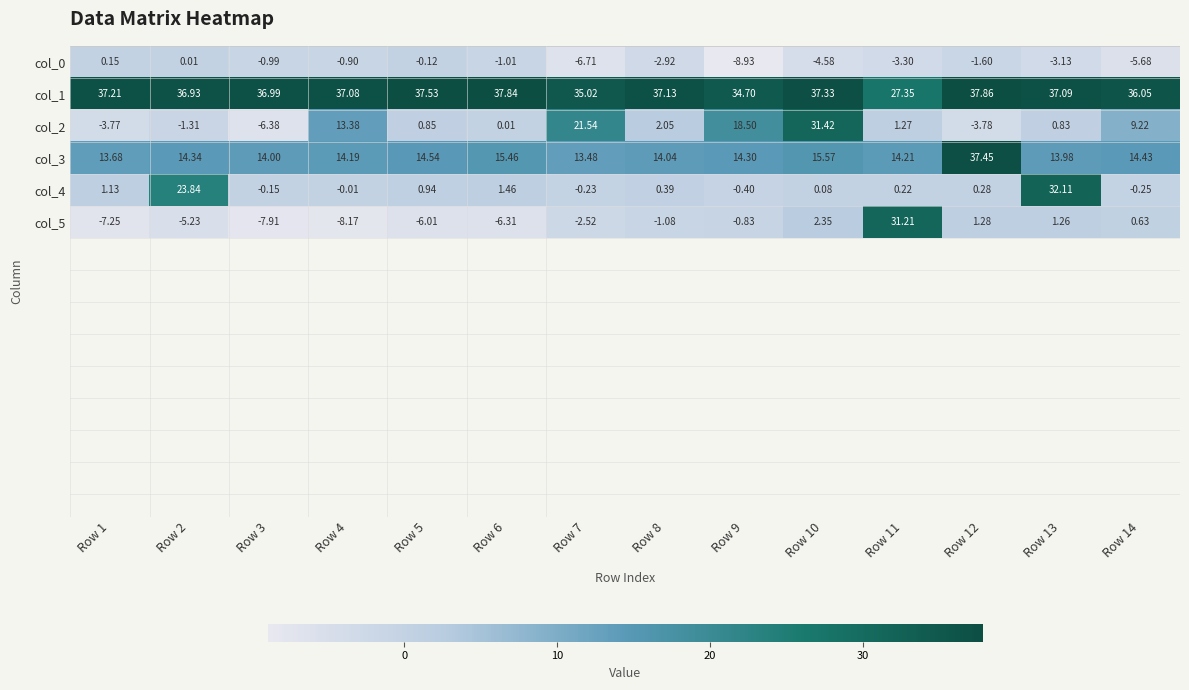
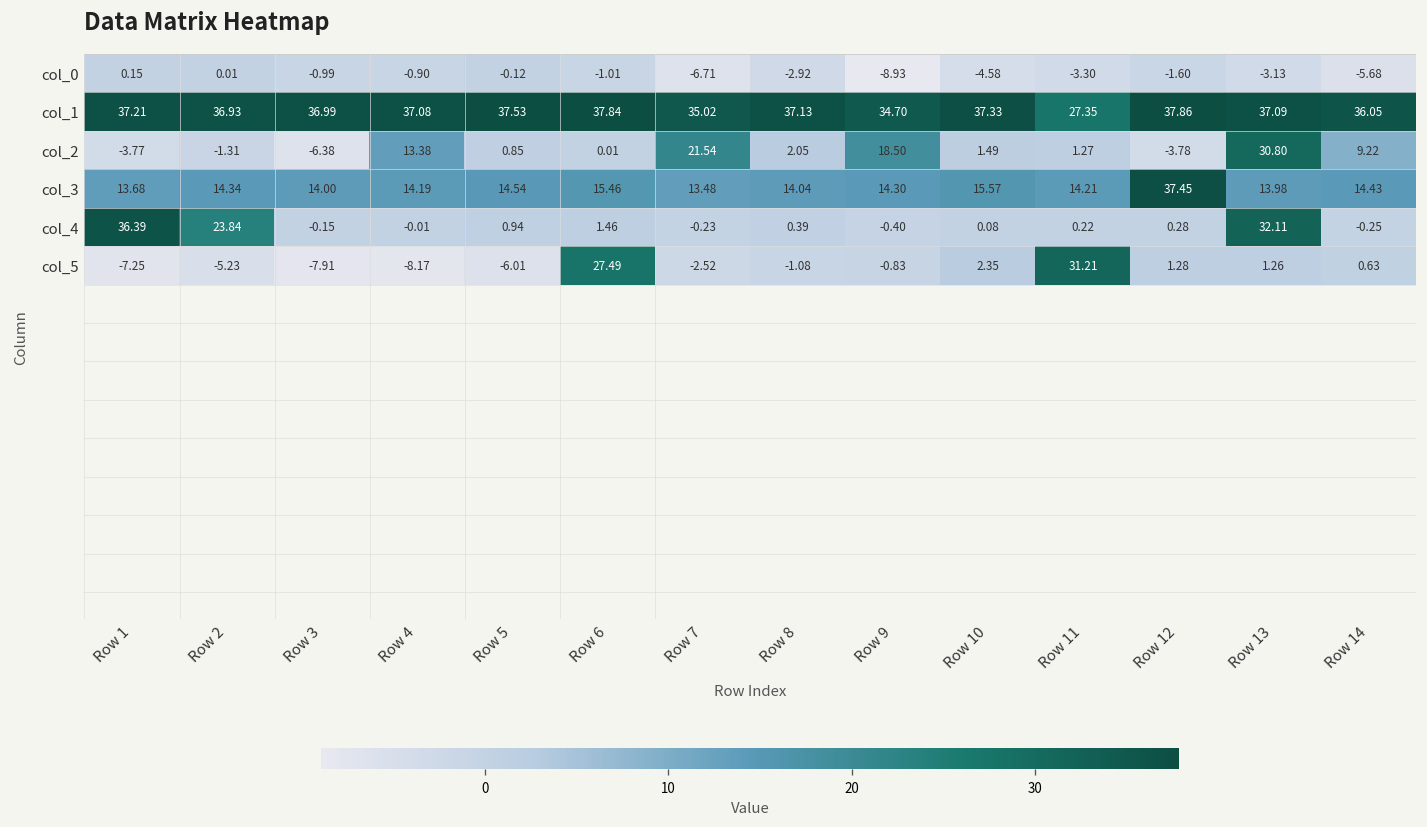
col_2, Row 10: 31.42 -> 1.49
col_2, Row 13: 0.83 -> 30.80
col_4, Row 1: 1.13 -> 36.39
col_5, Row 6: -6.31 -> 27.49
